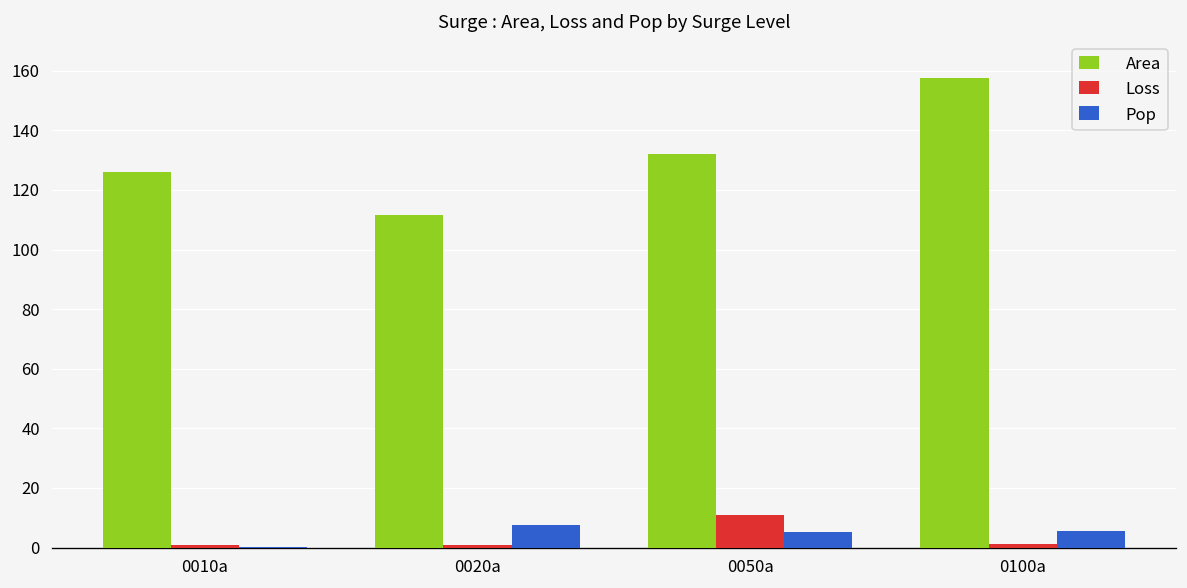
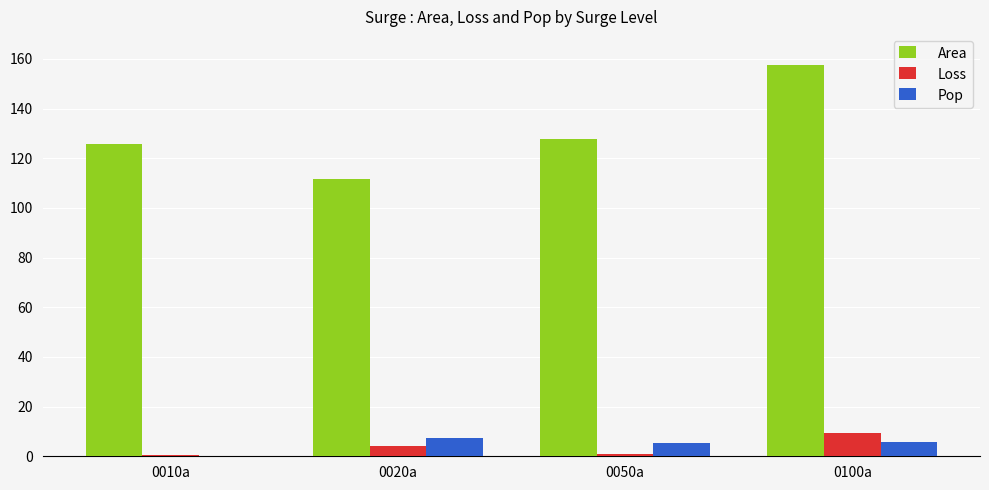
Loss, 0020a: 1 -> 4
Area, 0050a: 132 -> 128
Loss, 0050a: 11 -> 1
Loss, 0100a: 1 -> 9
